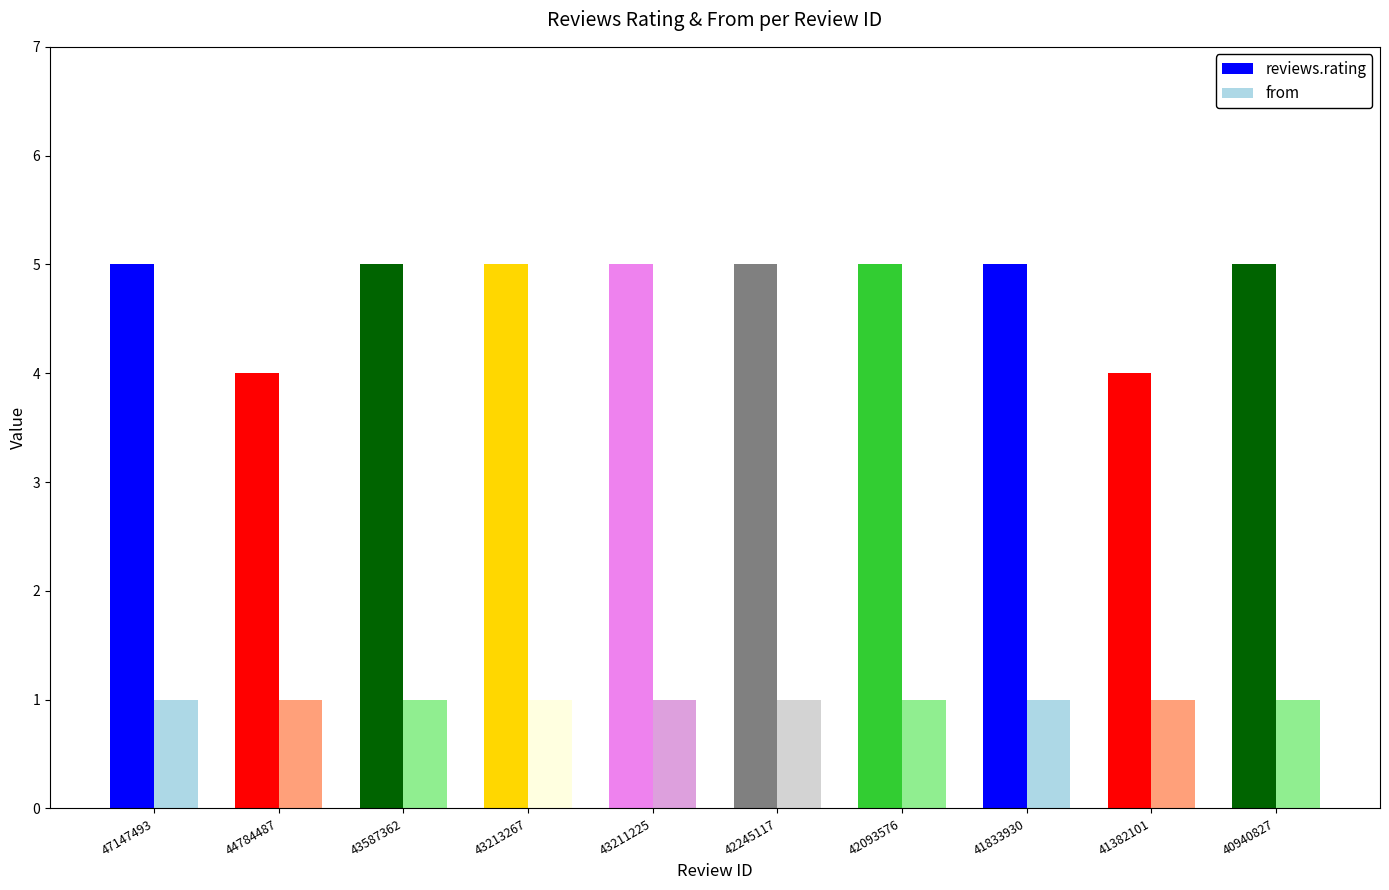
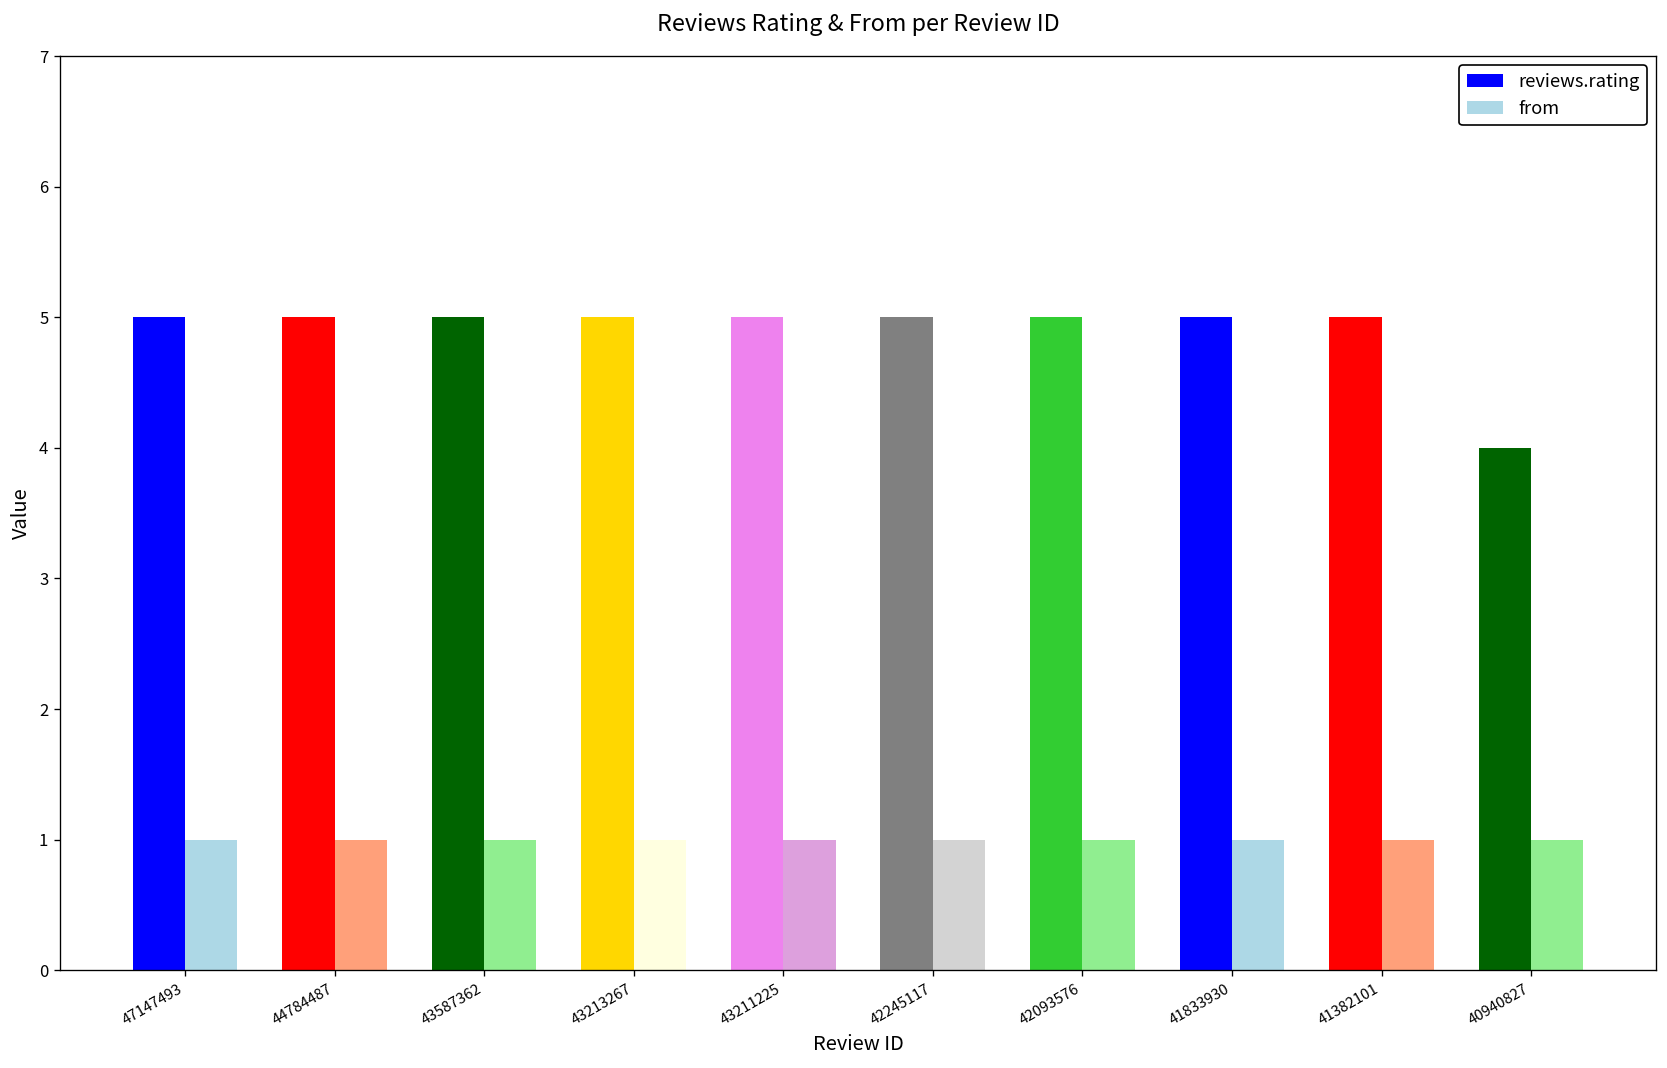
reviews.rating, 44784487: 4 -> 5
reviews.rating, 41382101: 4 -> 5
reviews.rating, 40940827: 5 -> 4
